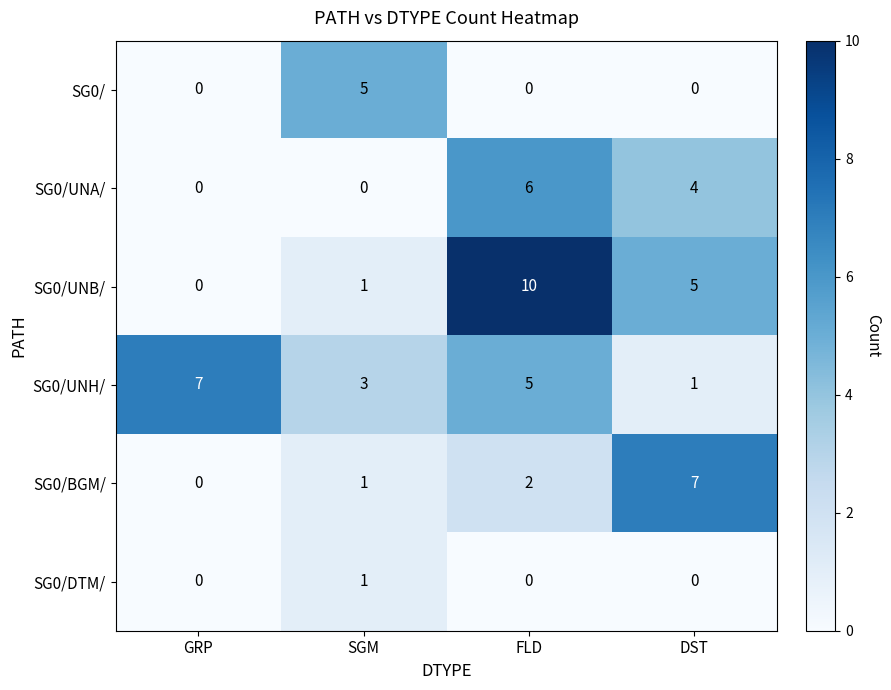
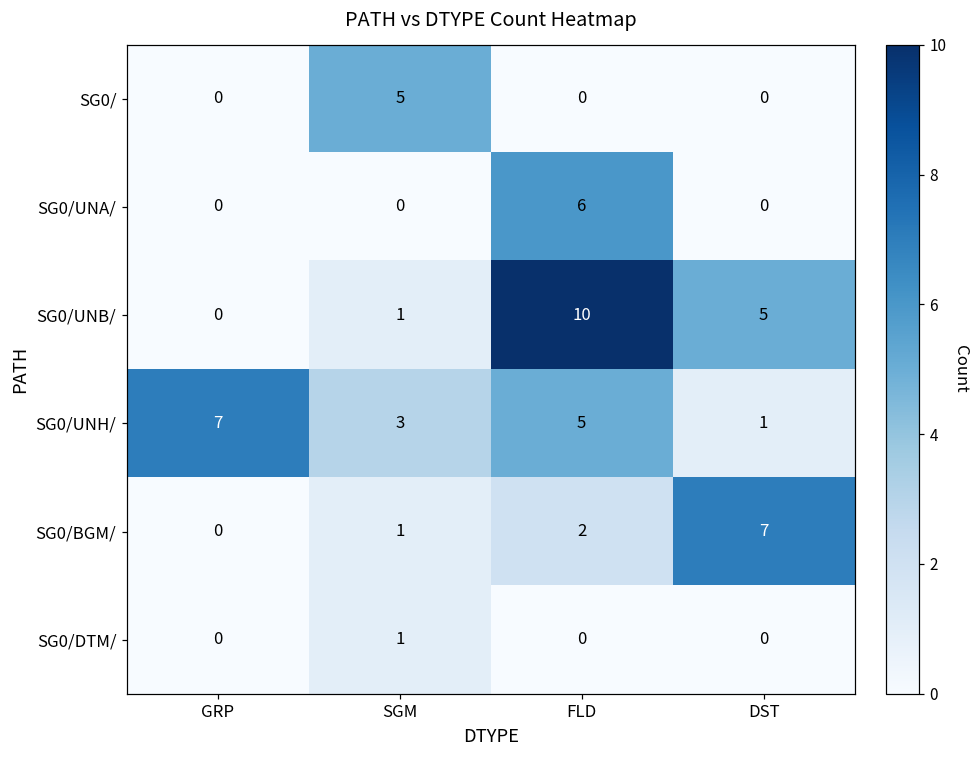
SG0/UNA/, DST: 4 -> 0
